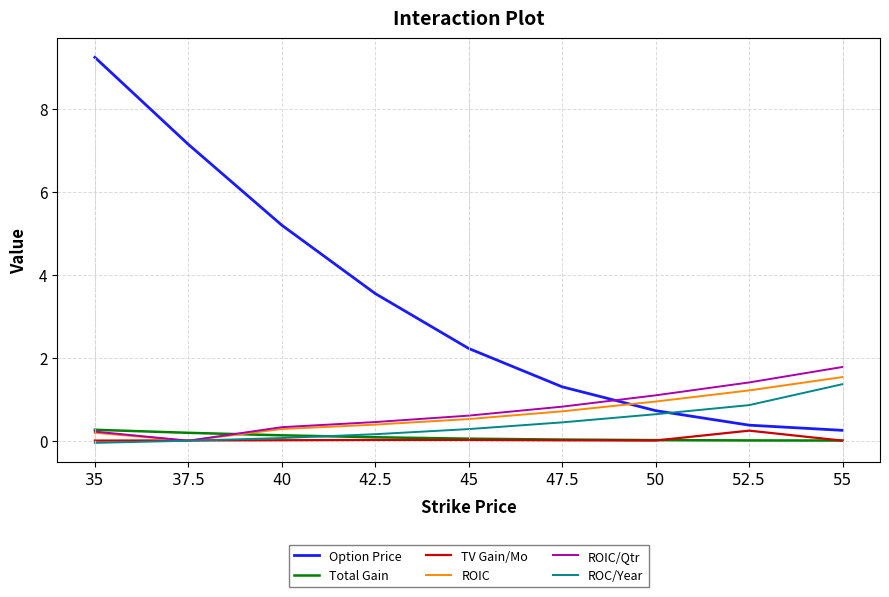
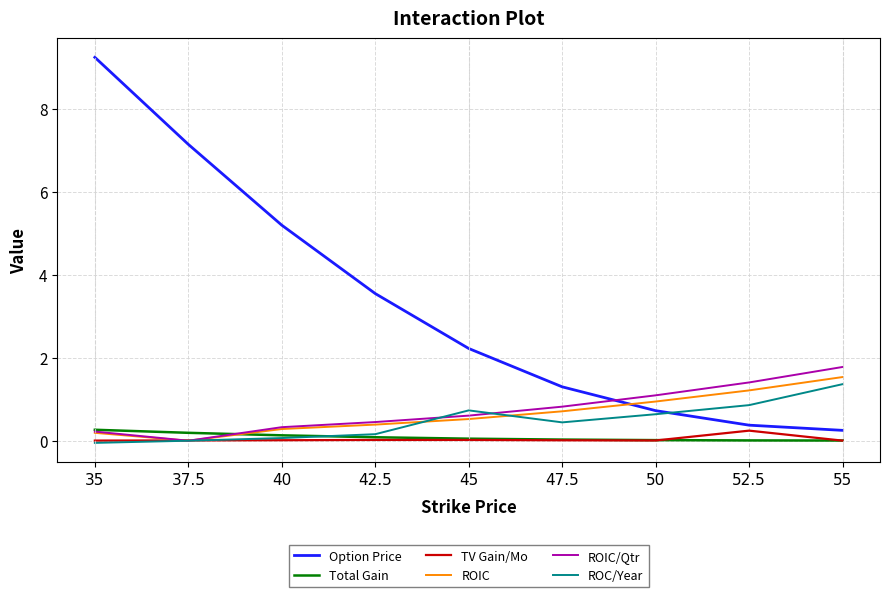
ROC/Year, 45: 0.3 -> 0.7
